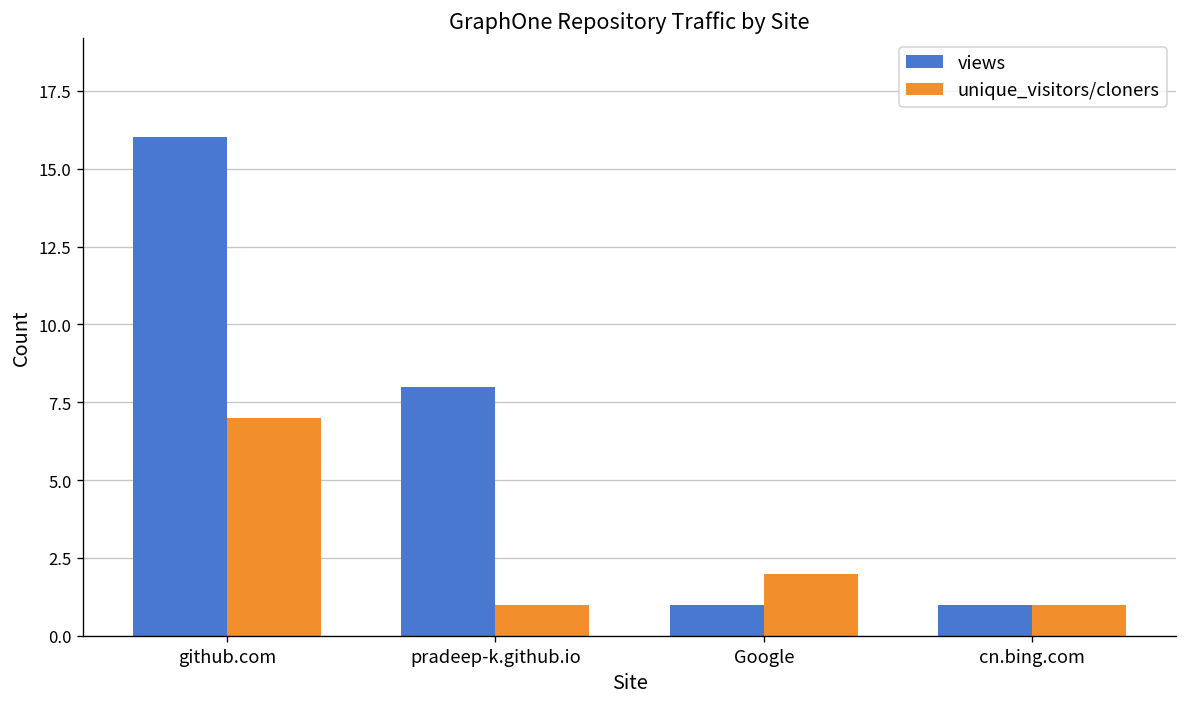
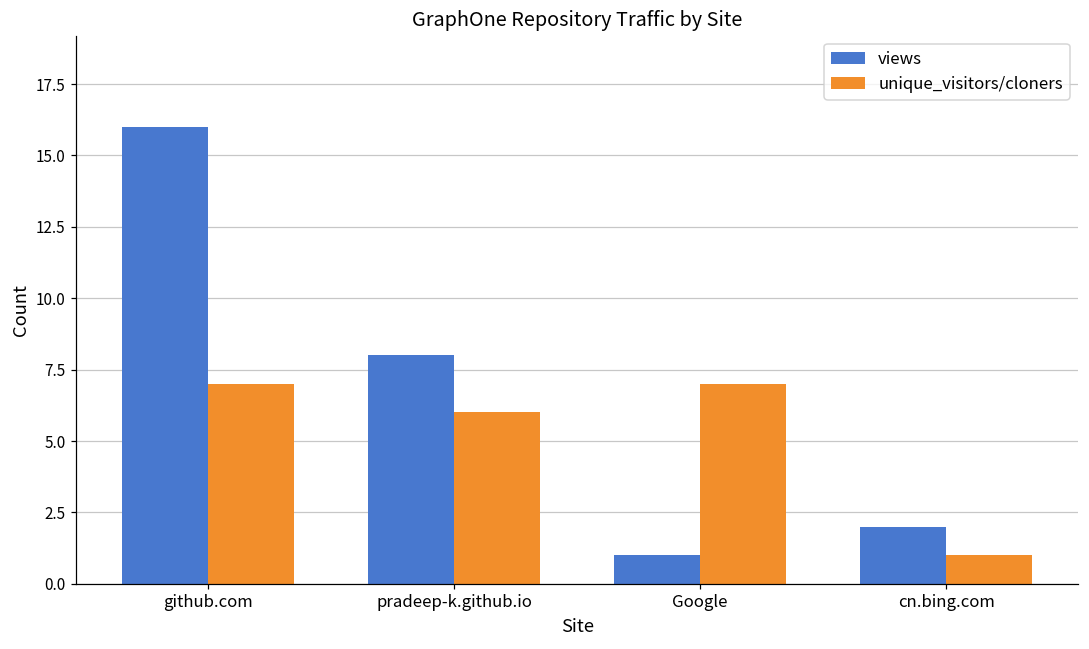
unique_visitors/cloners, pradeep-k.github.io: 1 -> 6
unique_visitors/cloners, Google: 2 -> 7
views, cn.bing.com: 1 -> 2
